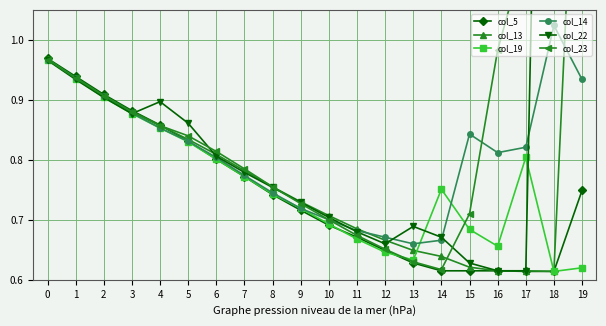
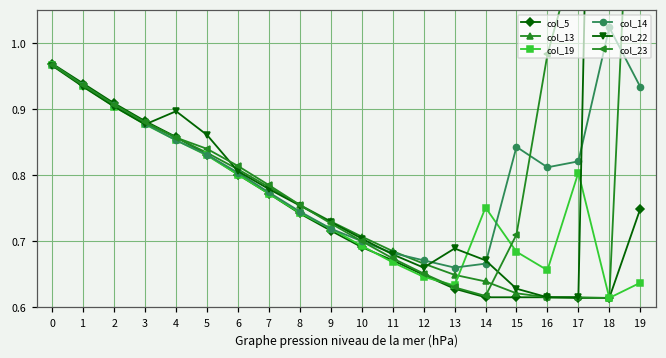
col_19, 19: 0.62 -> 0.64
